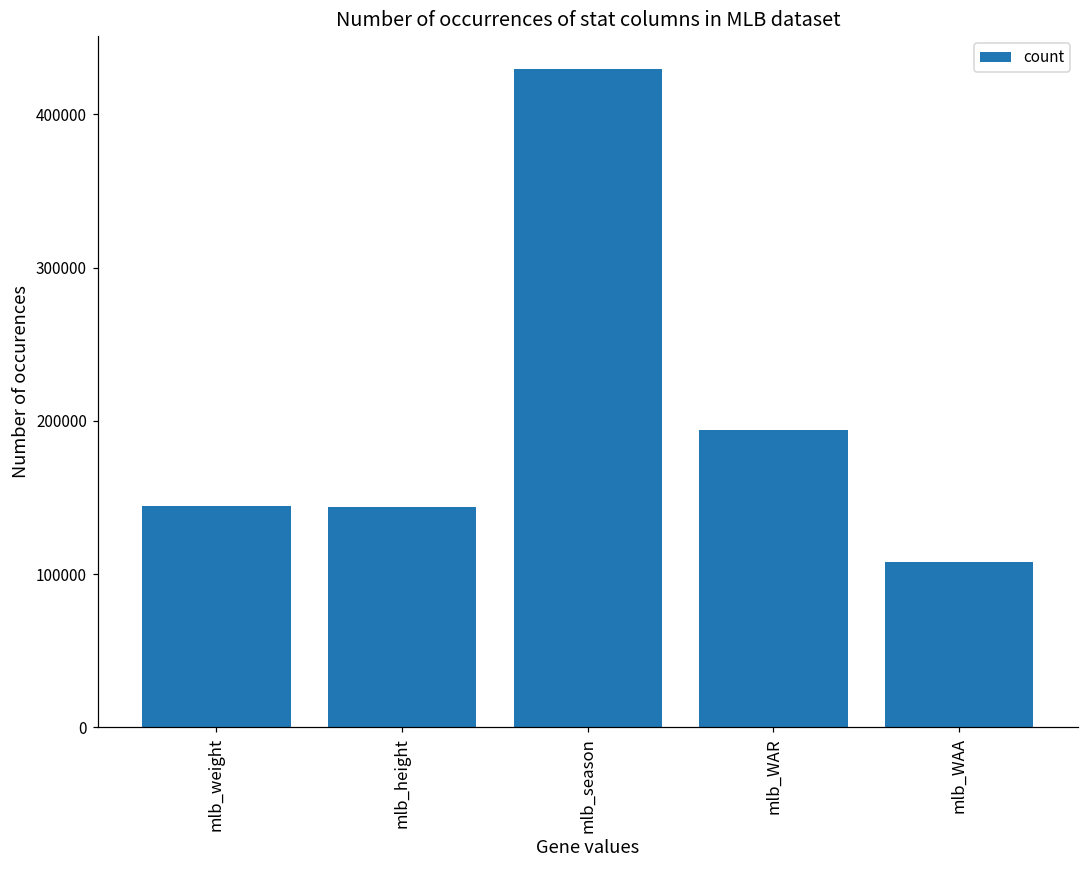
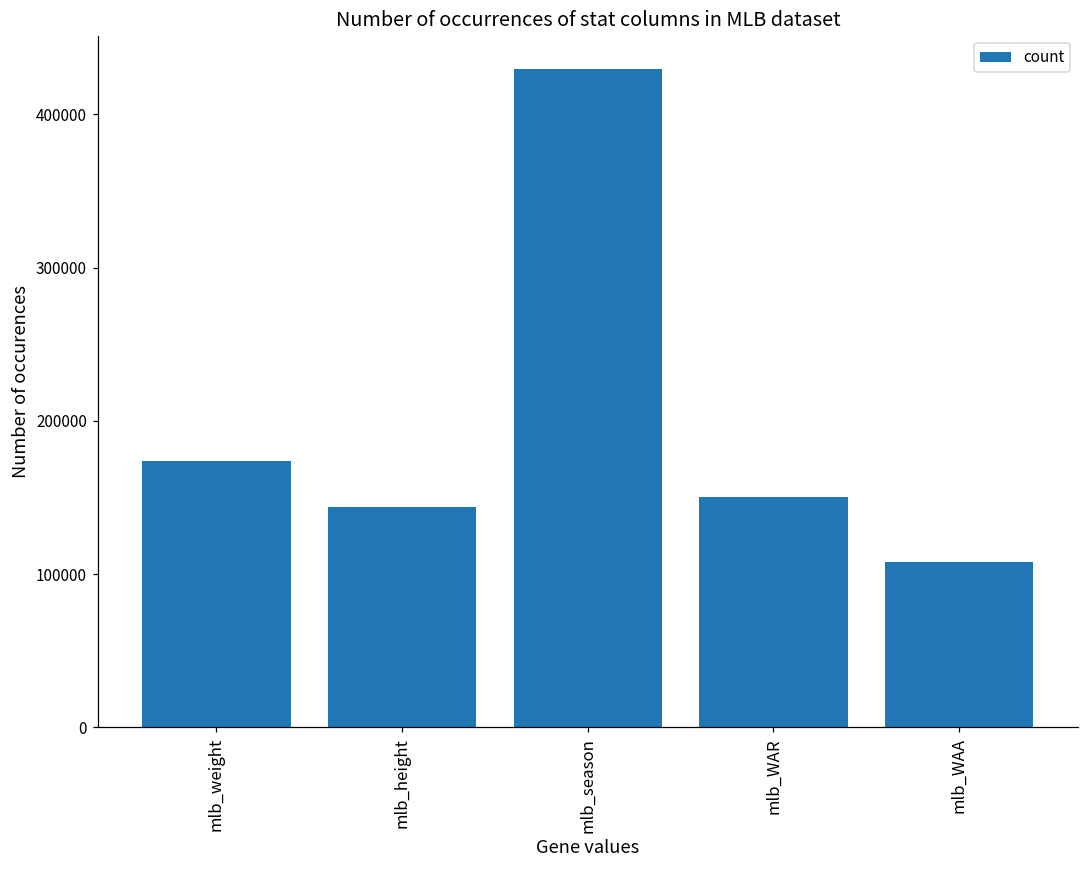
mlb_weight: 144000 -> 174000
mlb_WAR: 194000 -> 150000
